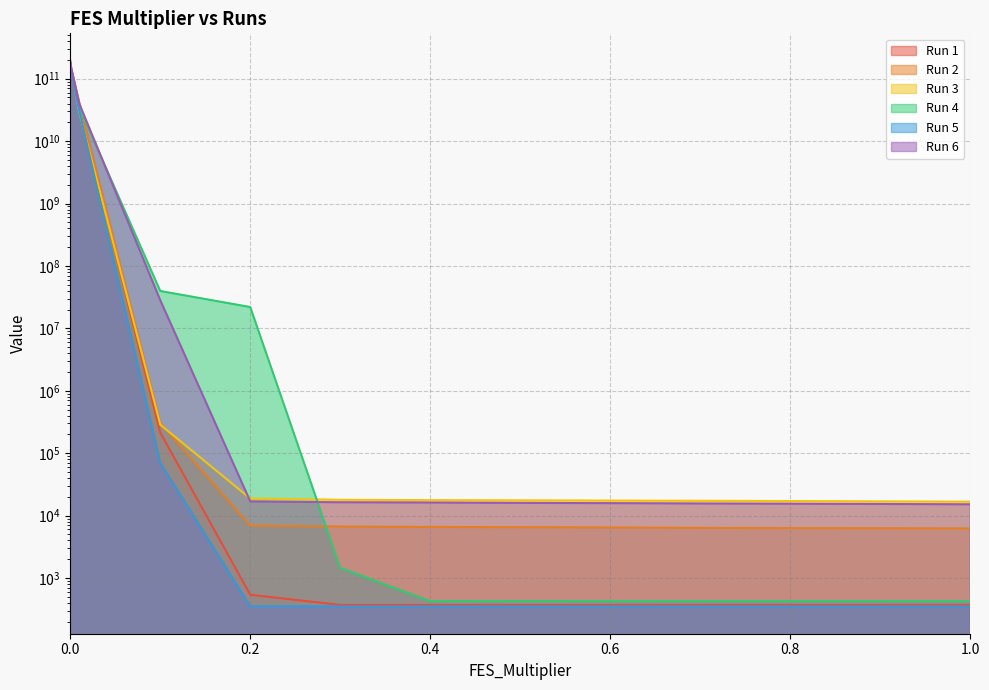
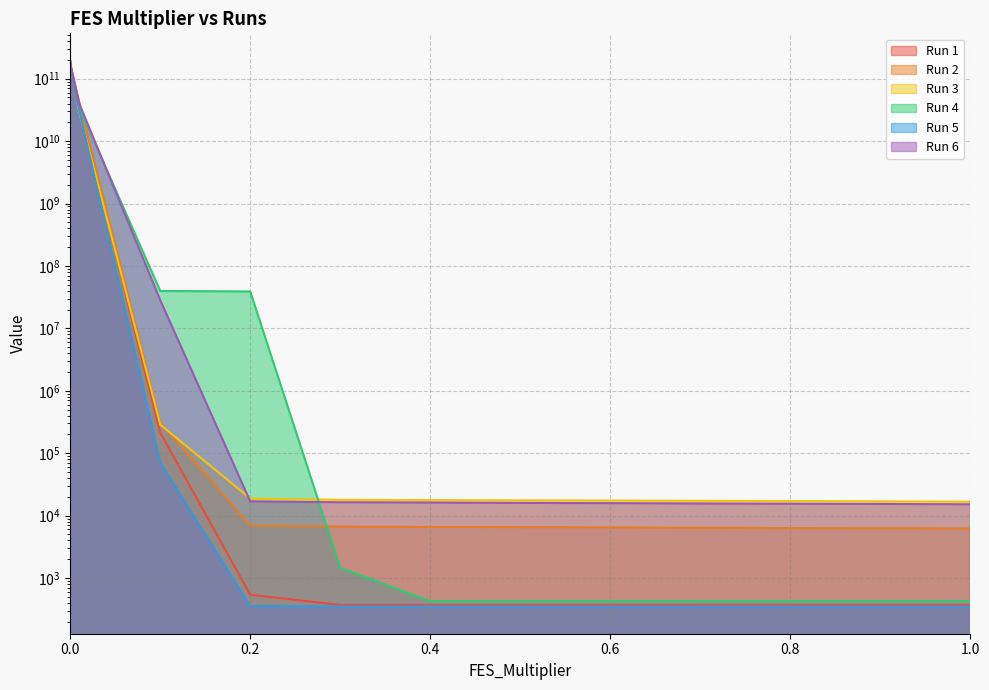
Run 4, 0.2: 22000000 -> 40000000
